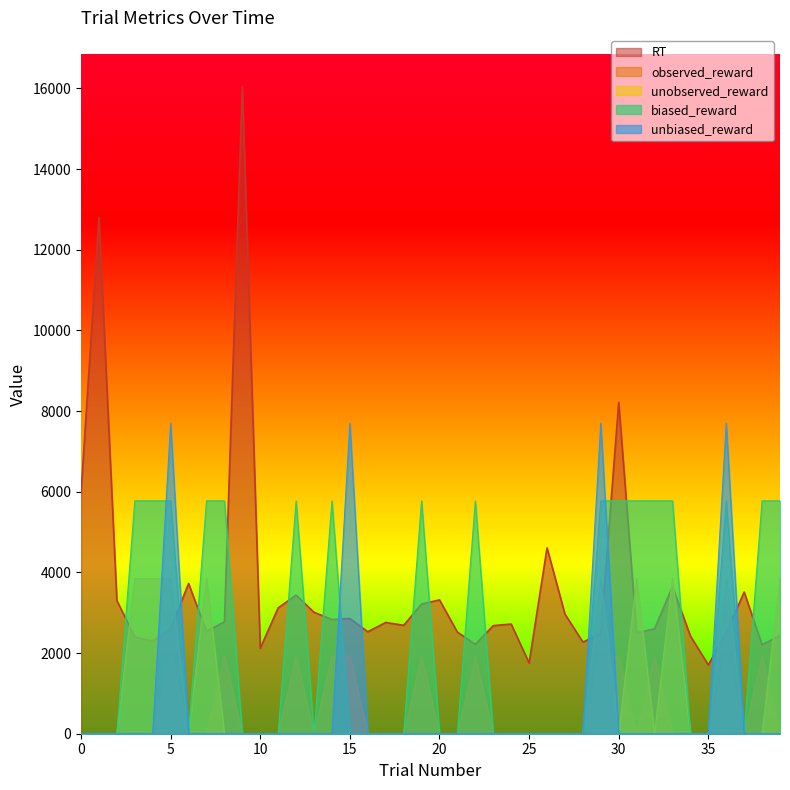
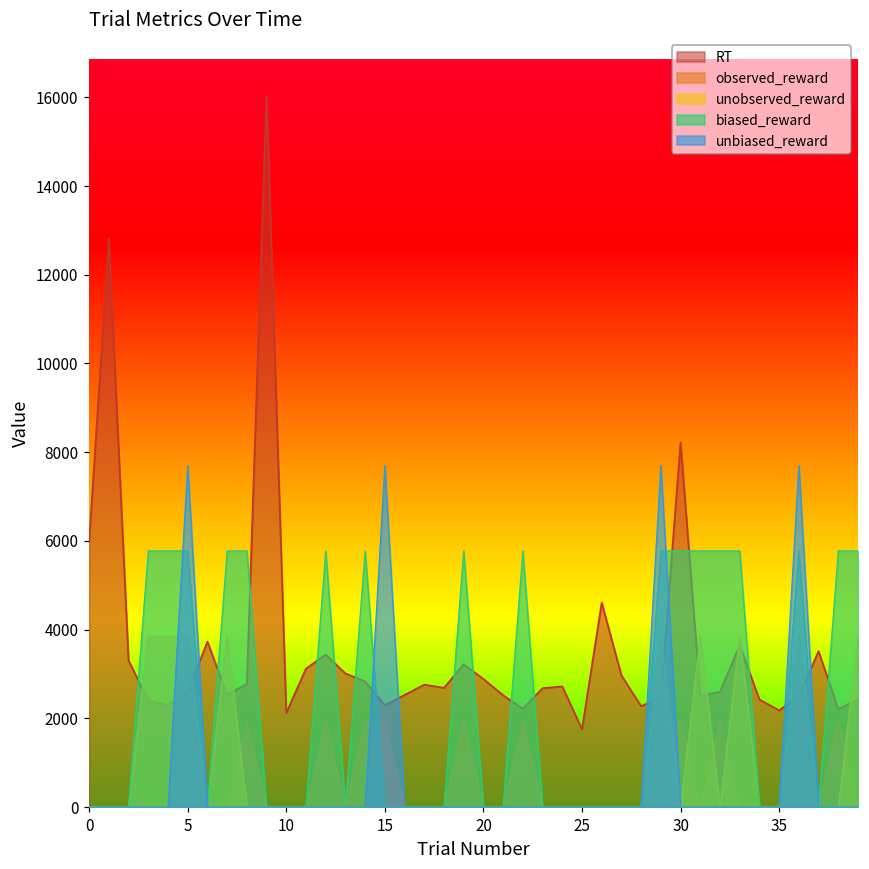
RT, 15: 2900 -> 2300
RT, 20: 3300 -> 2900
RT, 35: 1700 -> 2200
